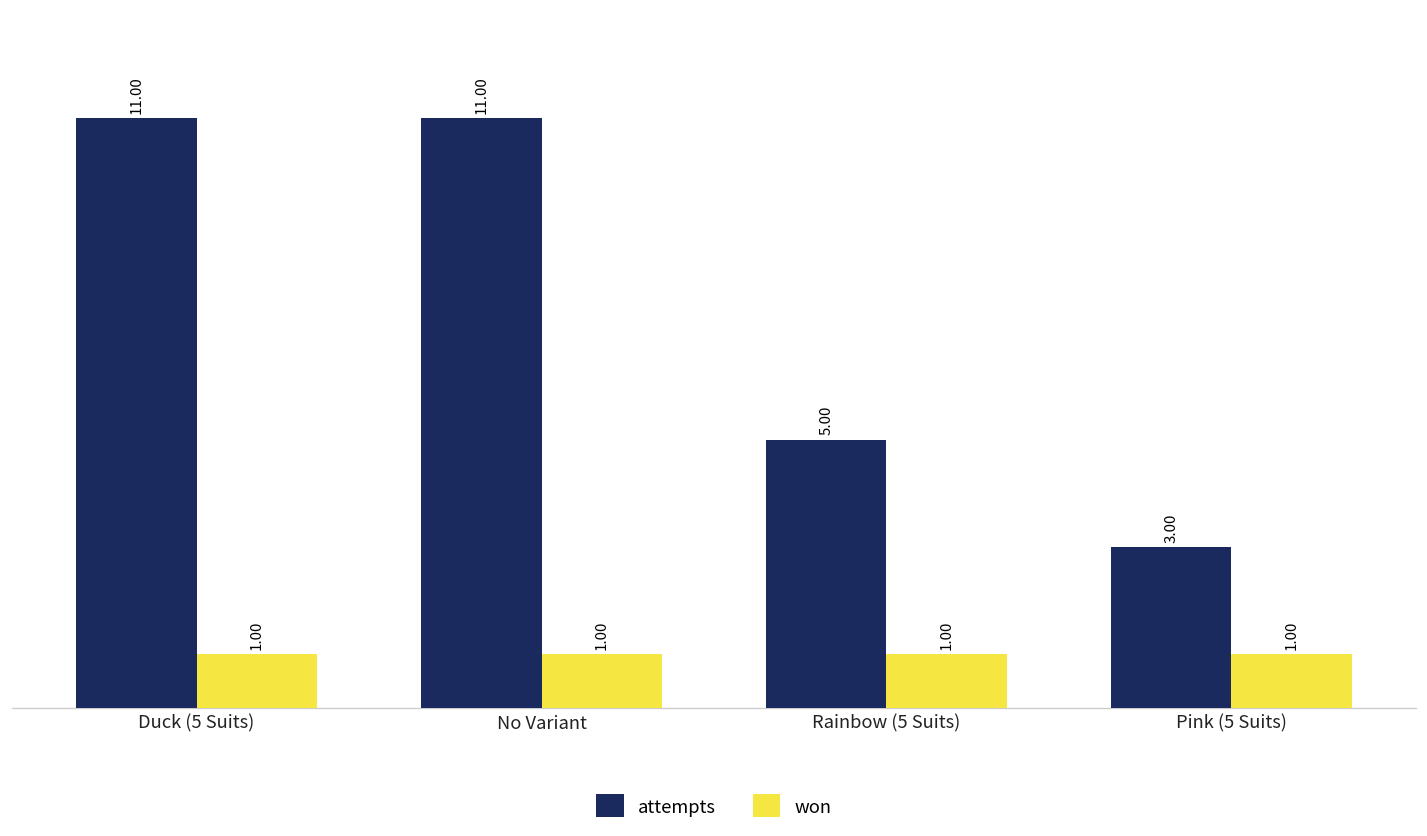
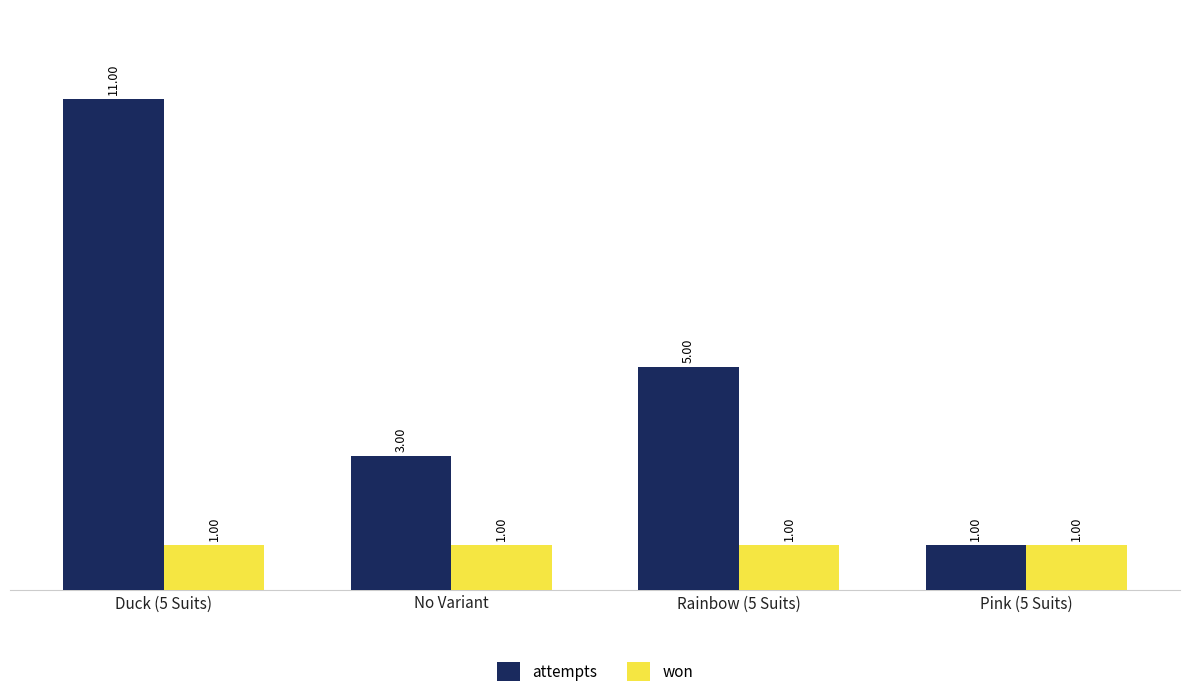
attempts, No Variant: 11.00 -> 3.00
attempts, Pink (5 Suits): 3.00 -> 1.00
